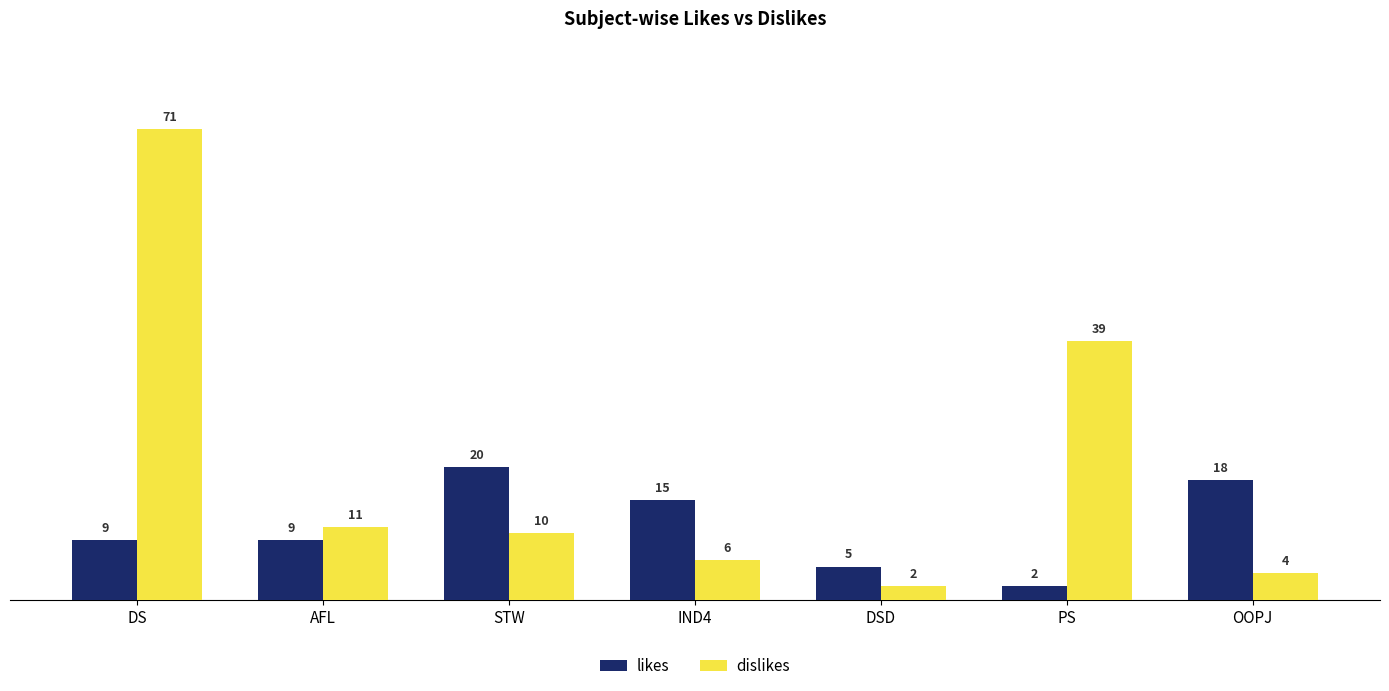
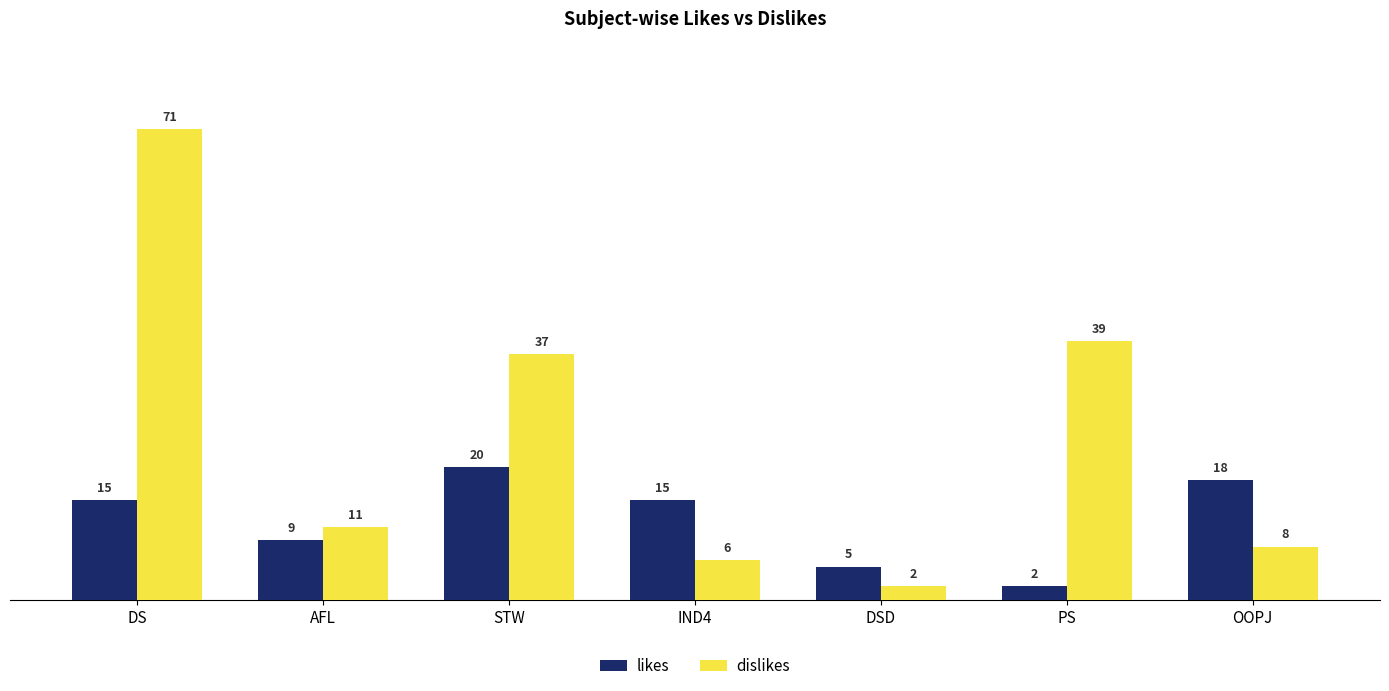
likes, DS: 9 -> 15
dislikes, STW: 10 -> 37
dislikes, OOPJ: 4 -> 8
